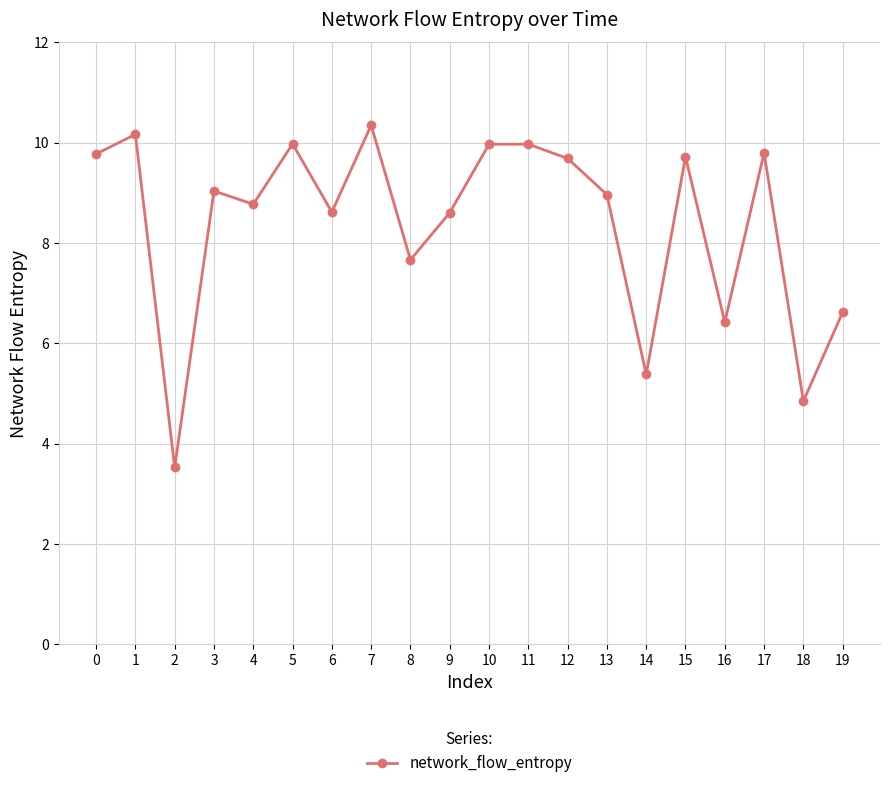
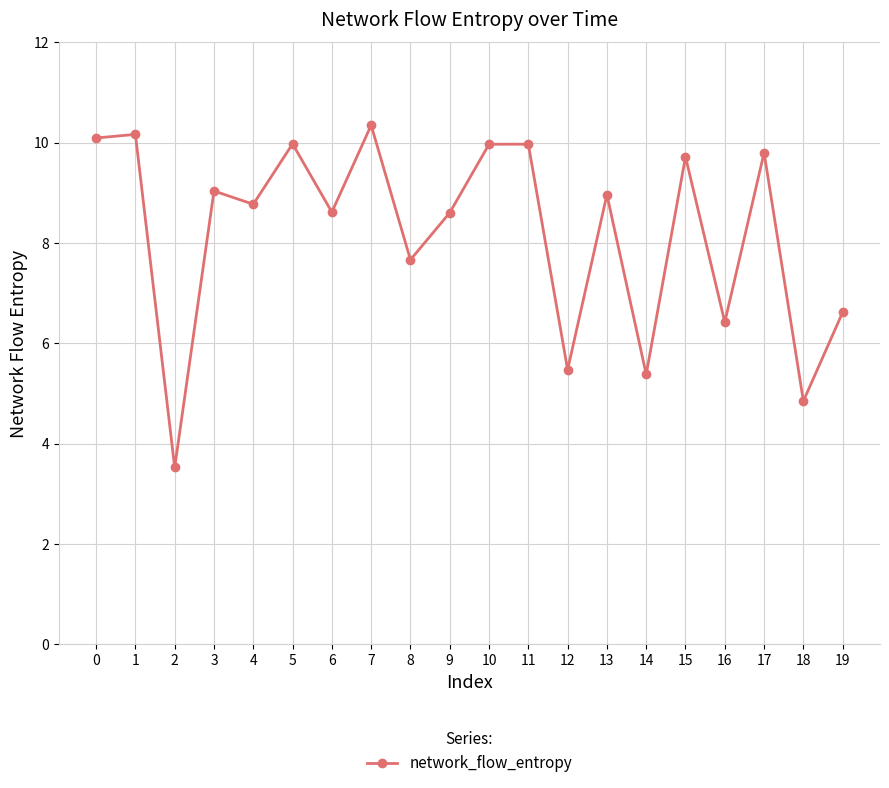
0: 9.8 -> 10.1
12: 9.7 -> 5.5
